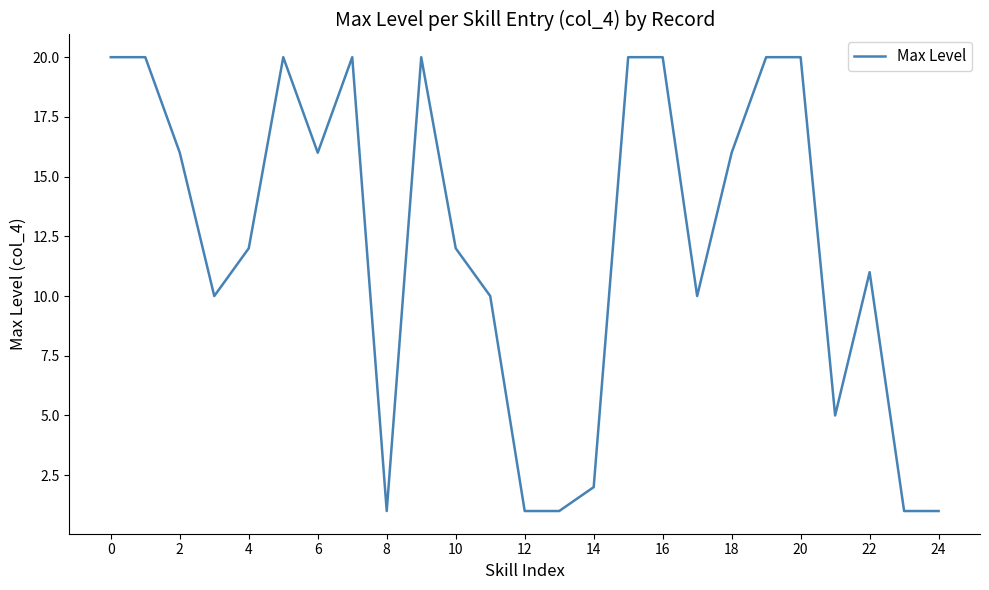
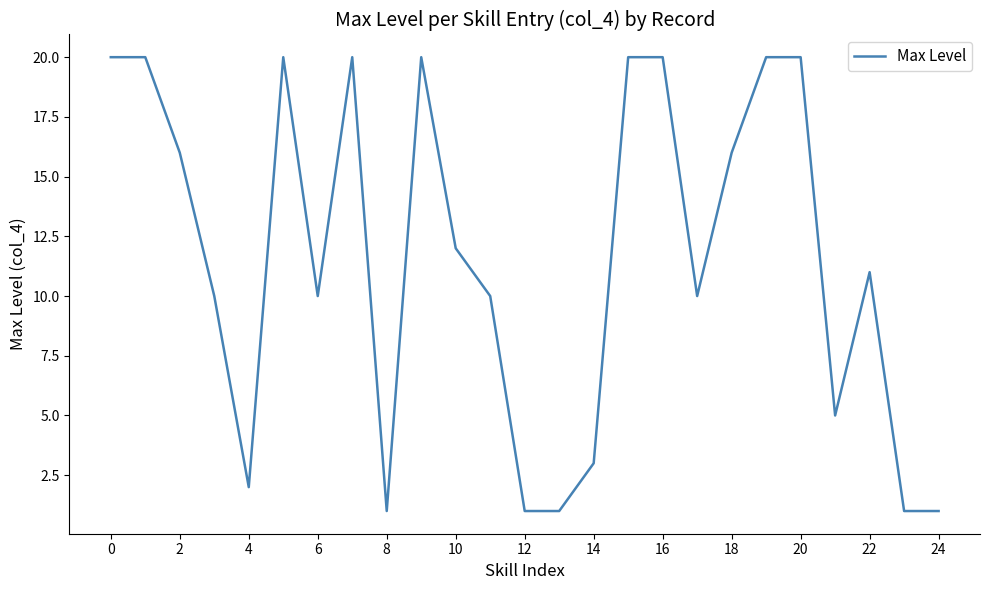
4: 12 -> 2
6: 16 -> 10
14: 2 -> 3
